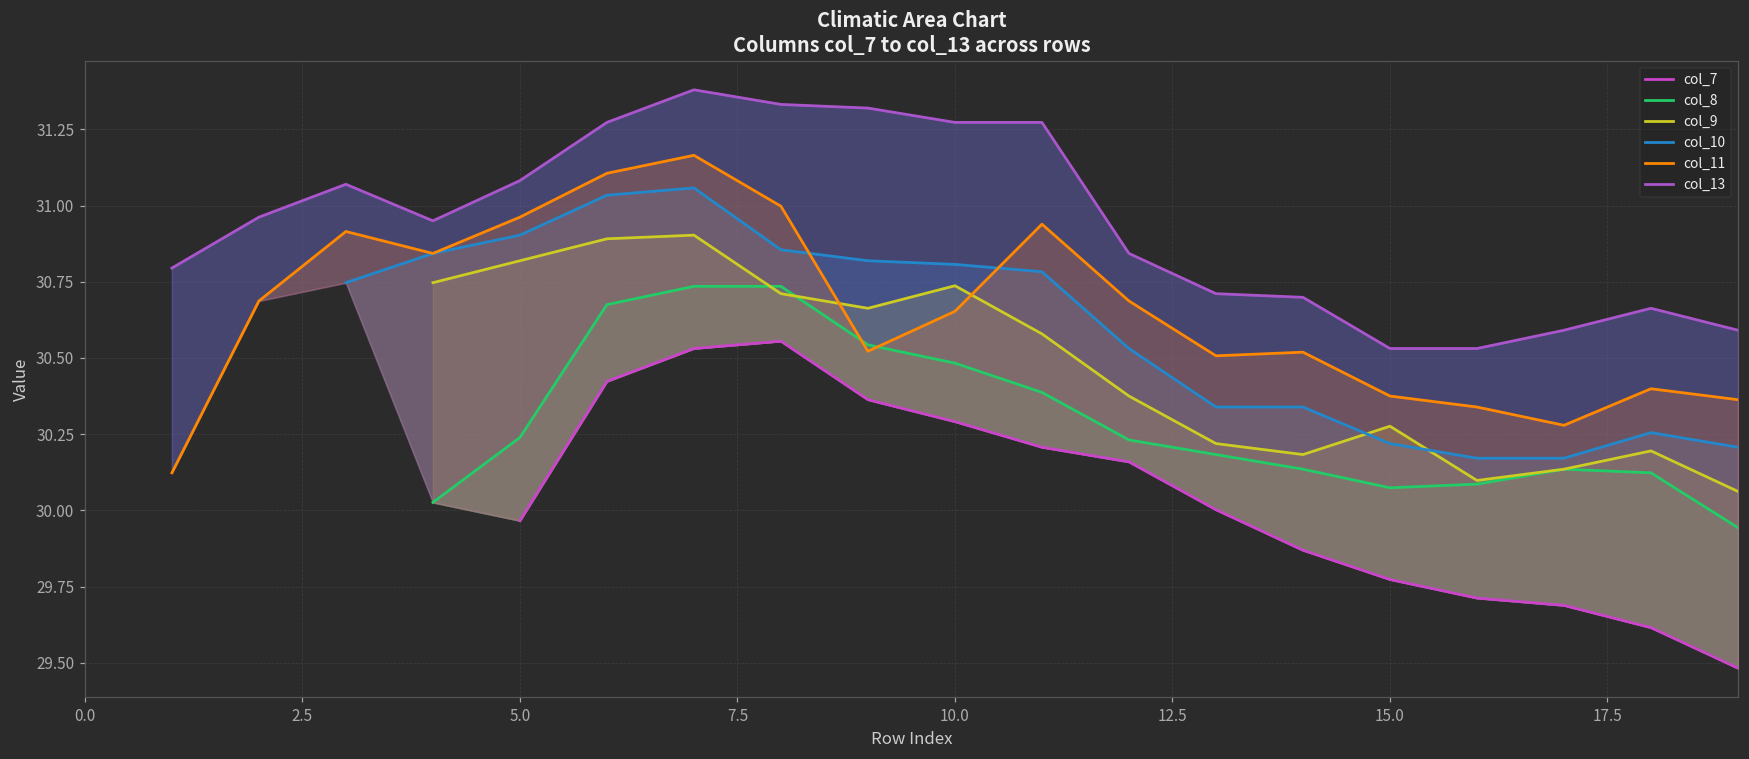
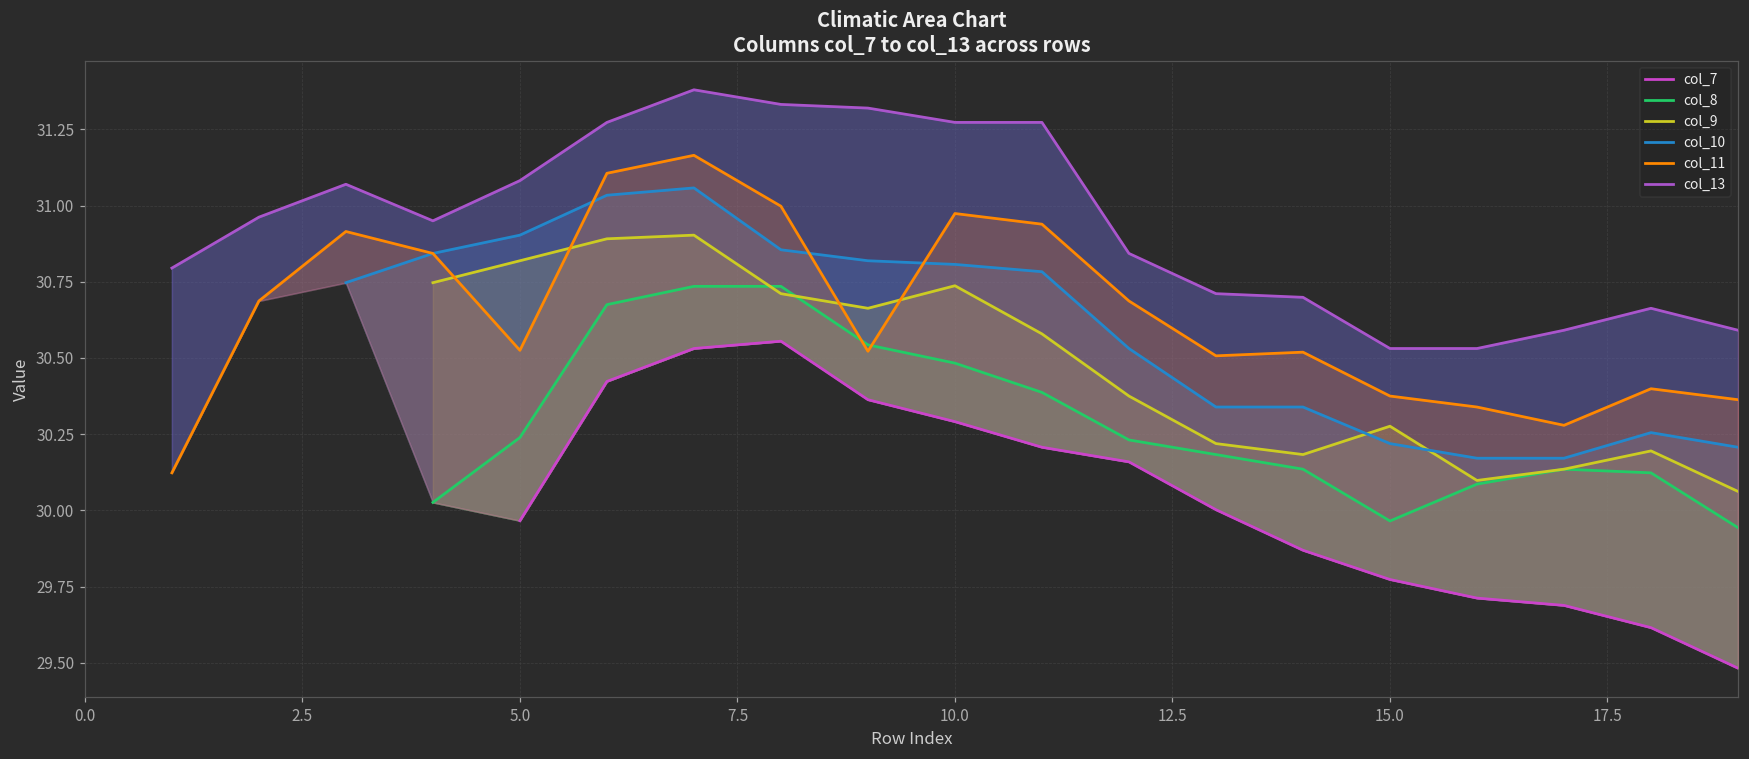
col_11, 5.0: 30.96 -> 30.53
col_11, 10.0: 30.65 -> 30.97
col_8, 15.0: 30.07 -> 29.97
